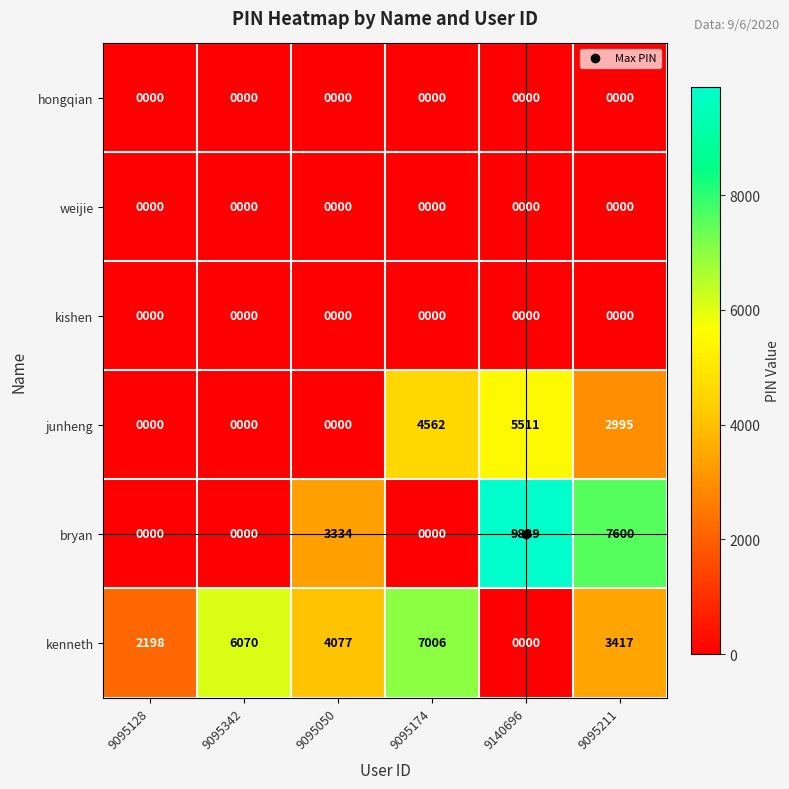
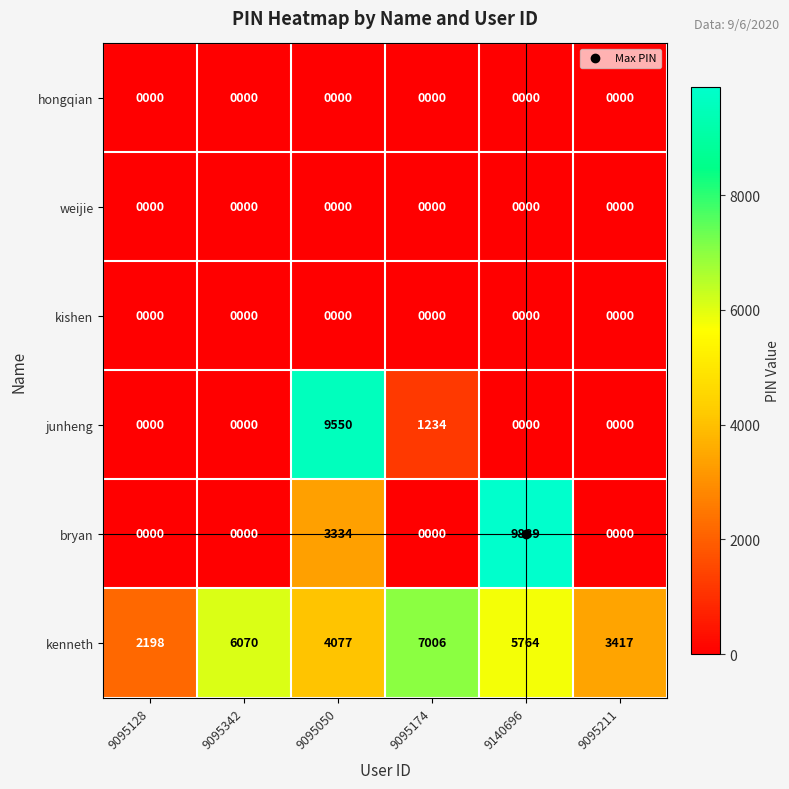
junheng, 9095050: 0000 -> 9550
junheng, 9095174: 4562 -> 1234
junheng, 9140696: 5511 -> 0000
junheng, 9095211: 2995 -> 0000
bryan, 9095211: 7600 -> 0000
kenneth, 9140696: 0000 -> 5764
